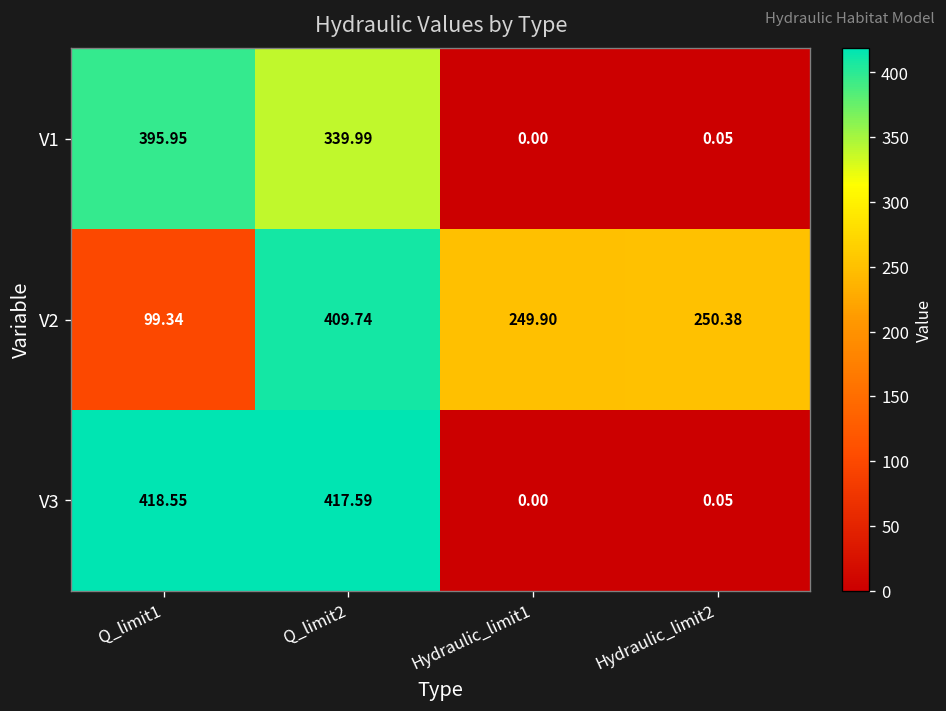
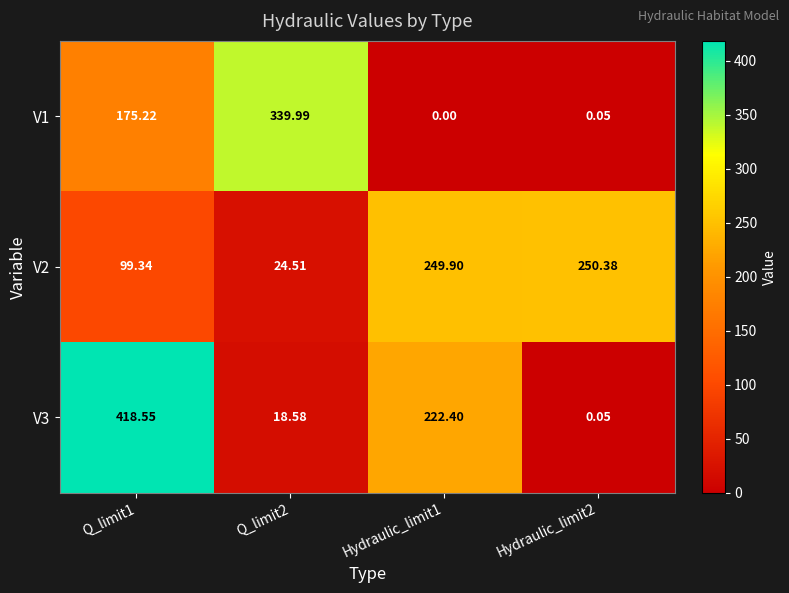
V1, Q_limit1: 395.95 -> 175.22
V2, Q_limit2: 409.74 -> 24.51
V3, Q_limit2: 417.59 -> 18.58
V3, Hydraulic_limit1: 0.00 -> 222.40
